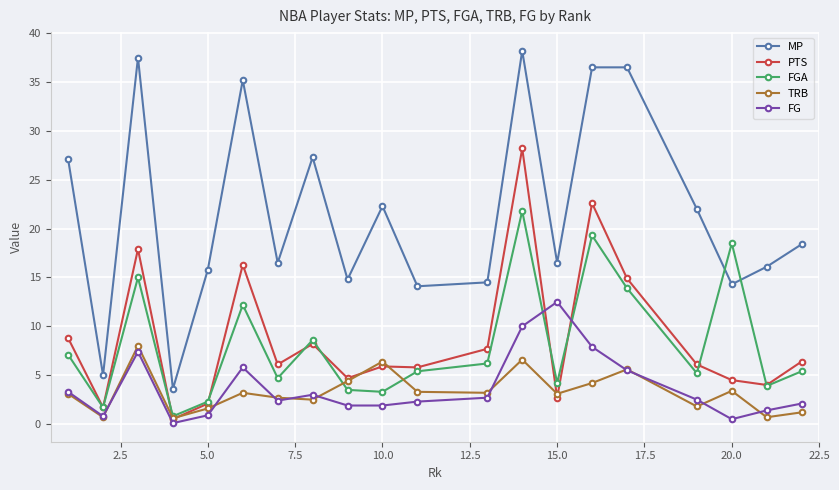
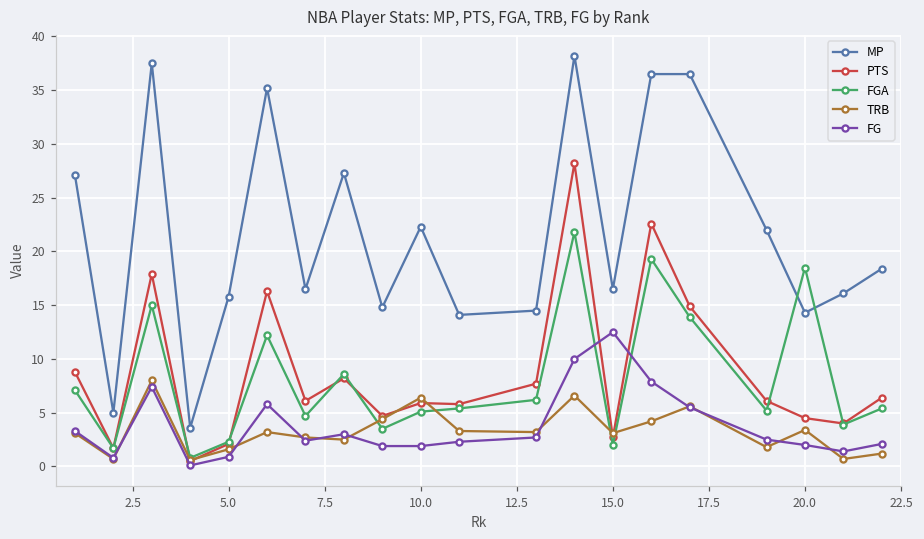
FGA, 10.0: 3 -> 5
FGA, 15.0: 4 -> 2
FG, 20.0: 1 -> 2
